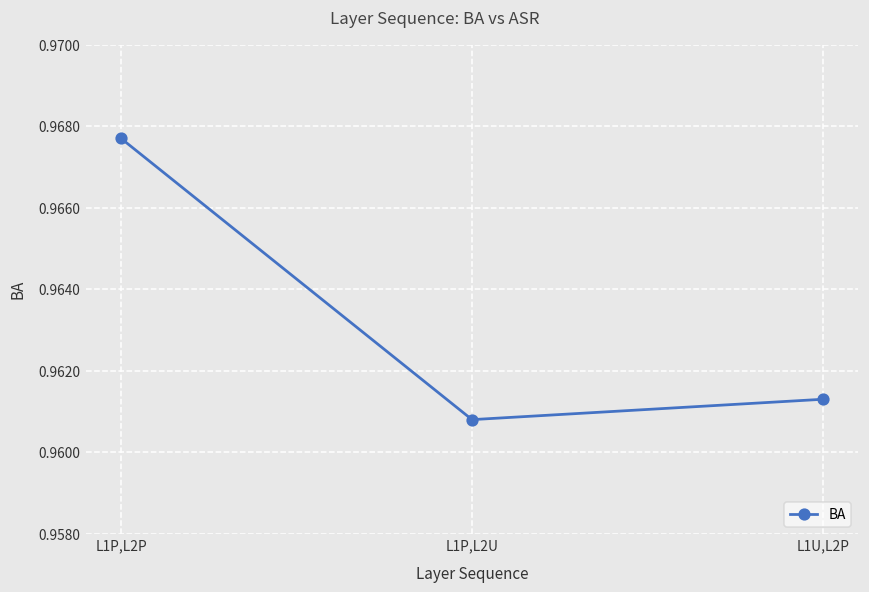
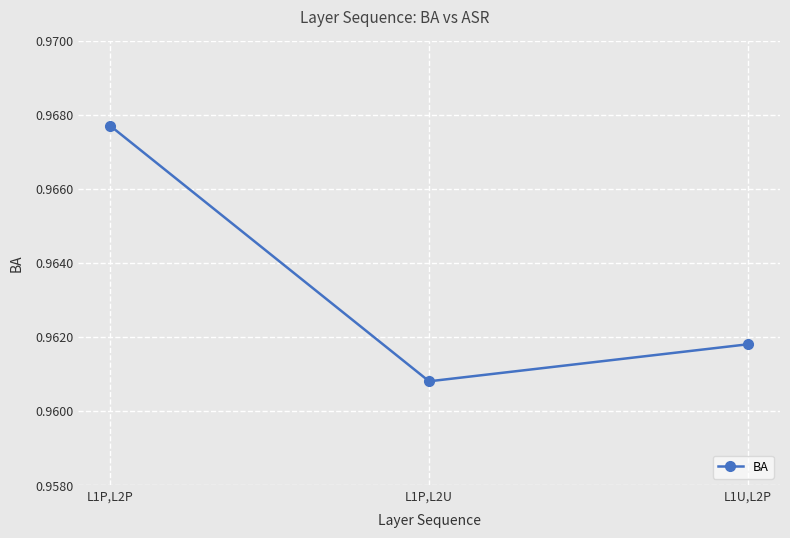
L1U,L2P: 0.9613 -> 0.9618
